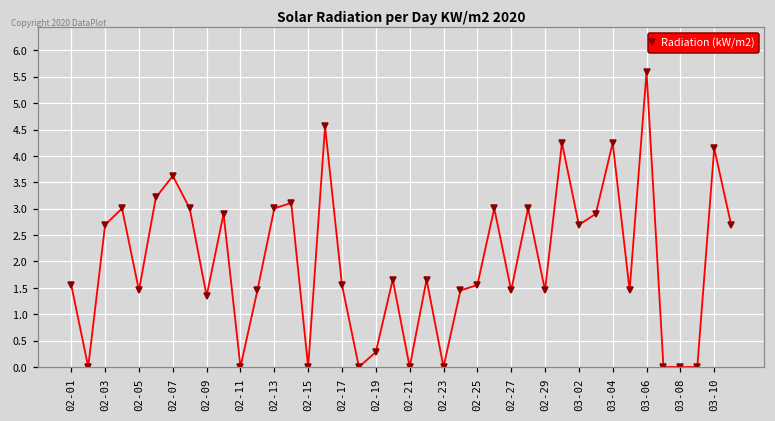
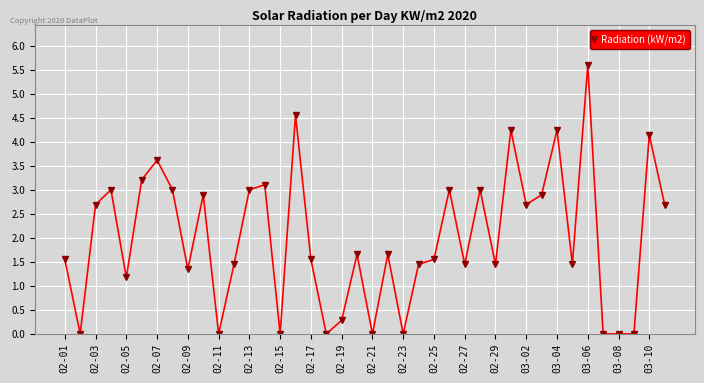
02-05: 1.5 -> 1.2
